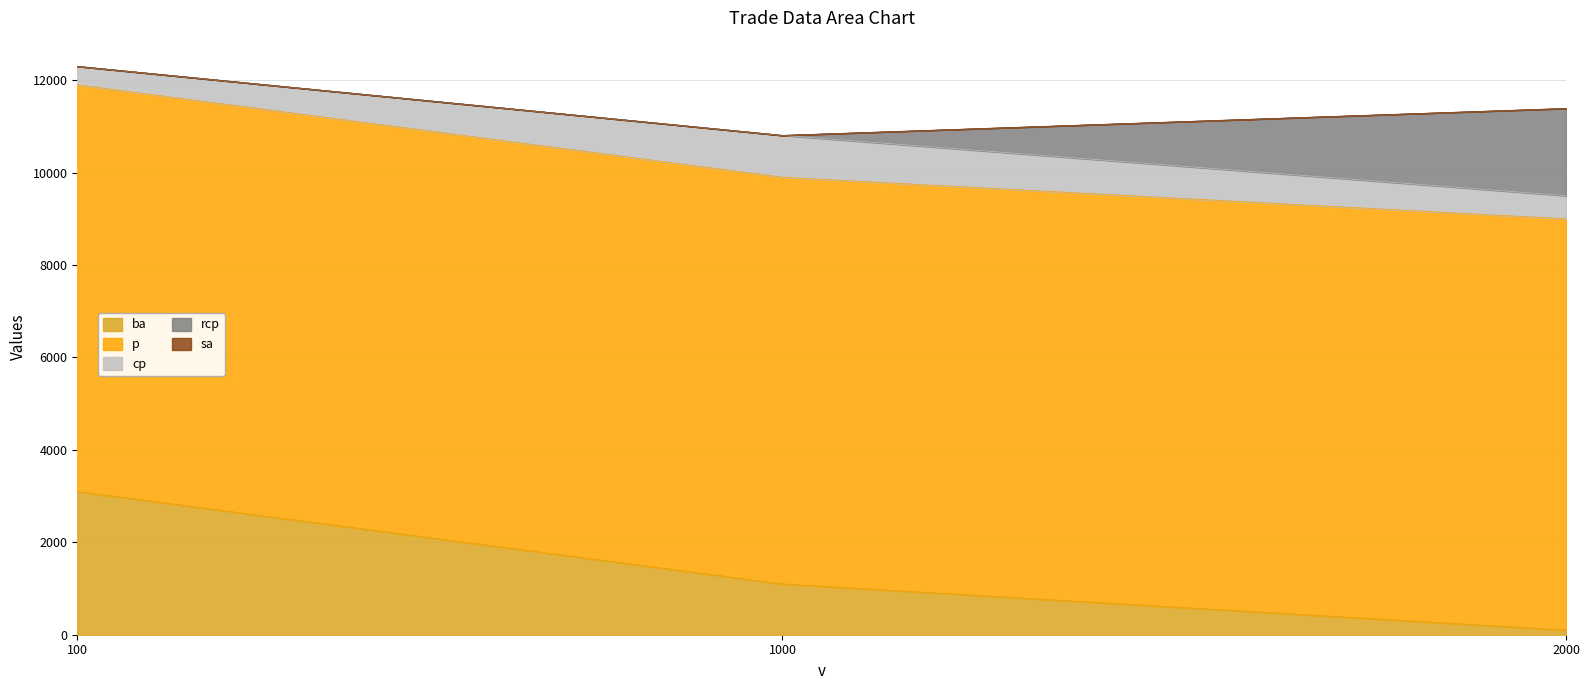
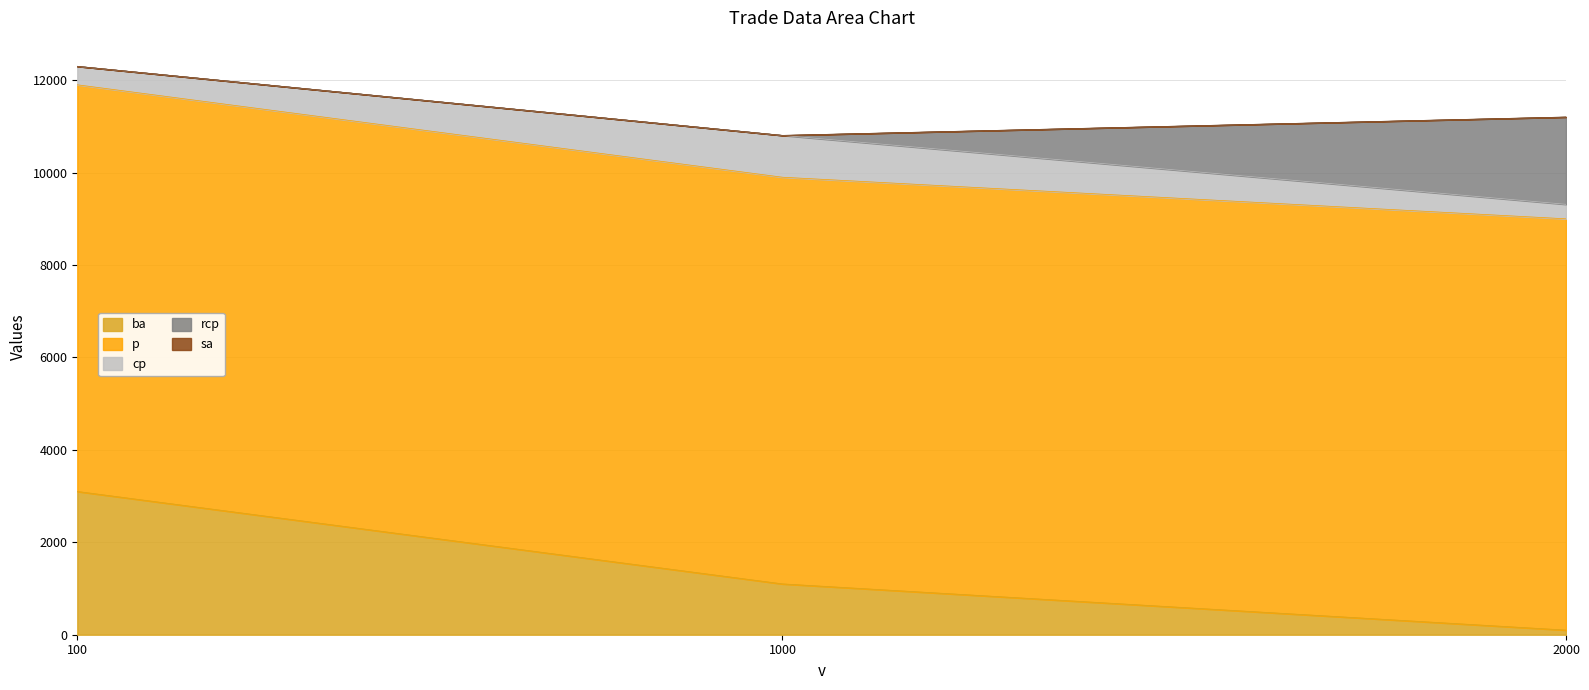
cp, 2000: 500 -> 300
